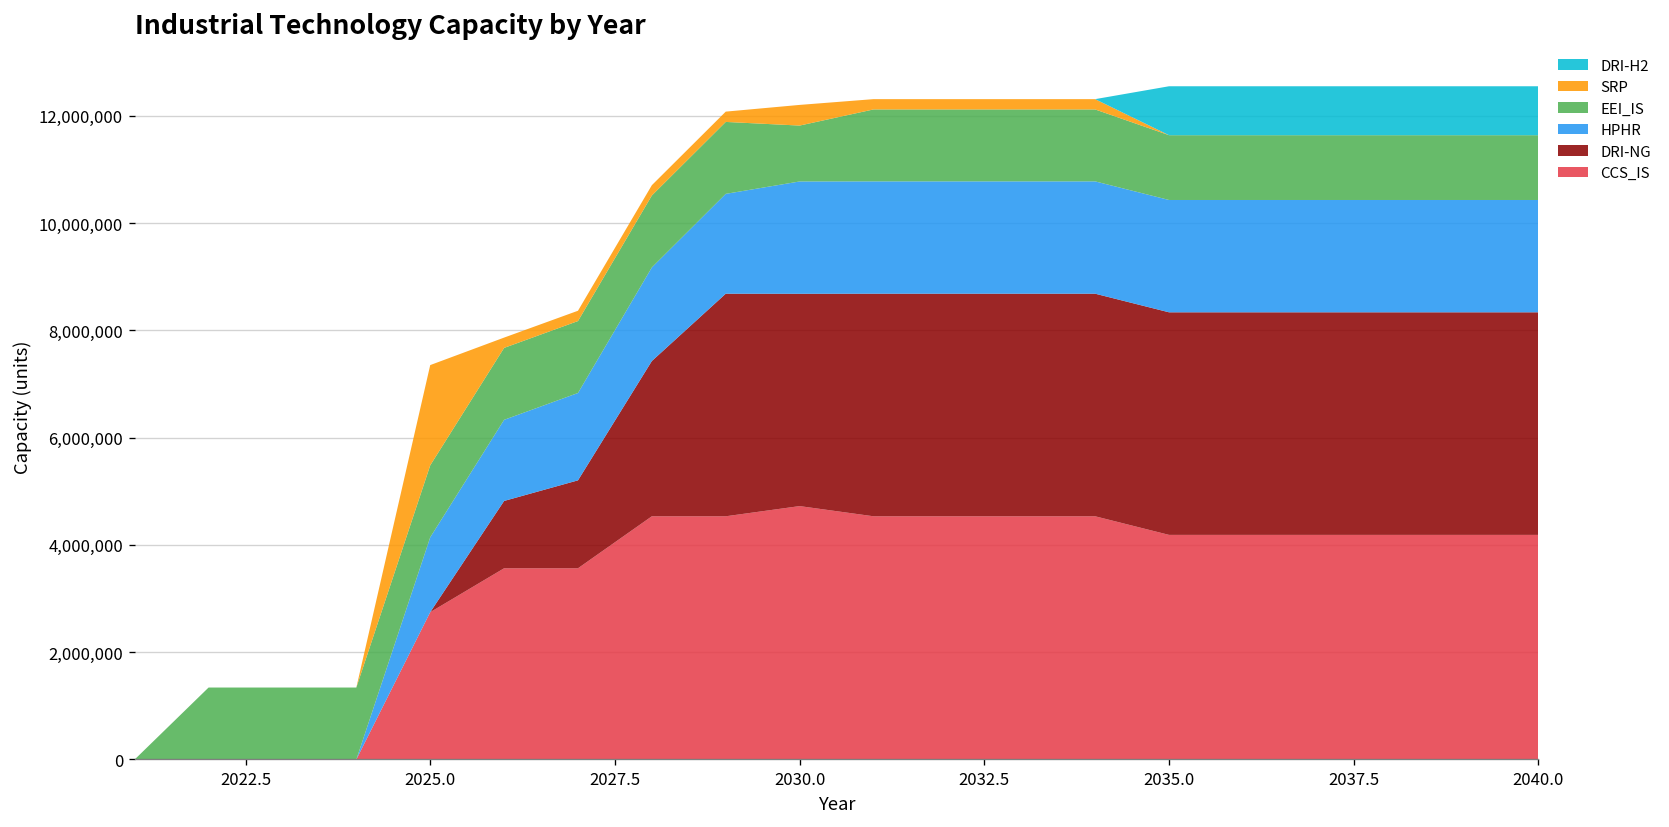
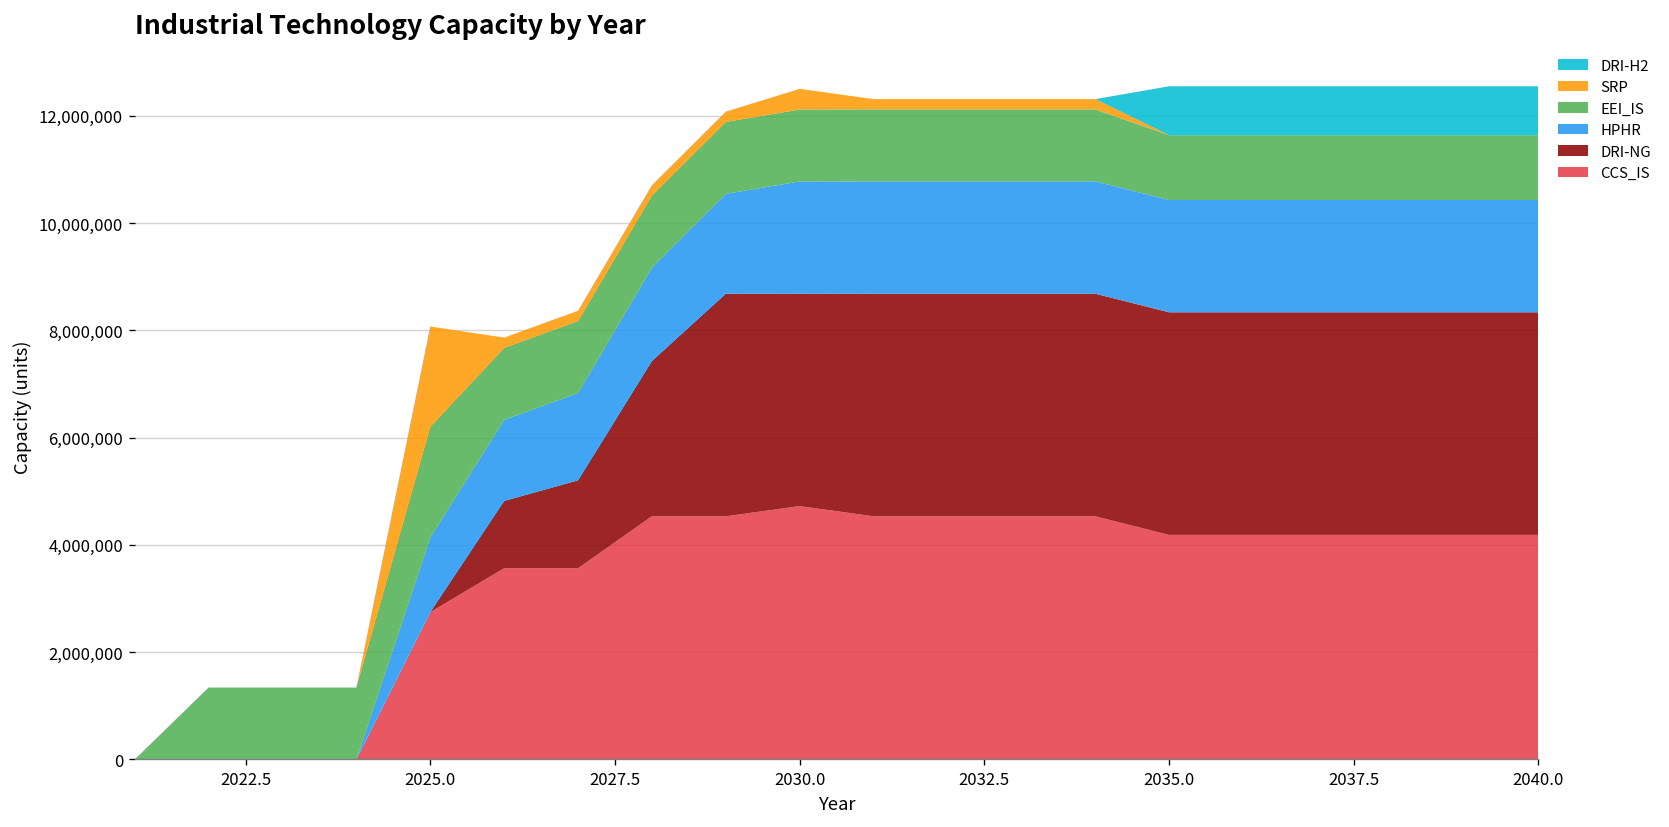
EEI_IS, 2025.0: 1,300,000 -> 2,100,000
EEI_IS, 2030.0: 1,000,000 -> 1,300,000
